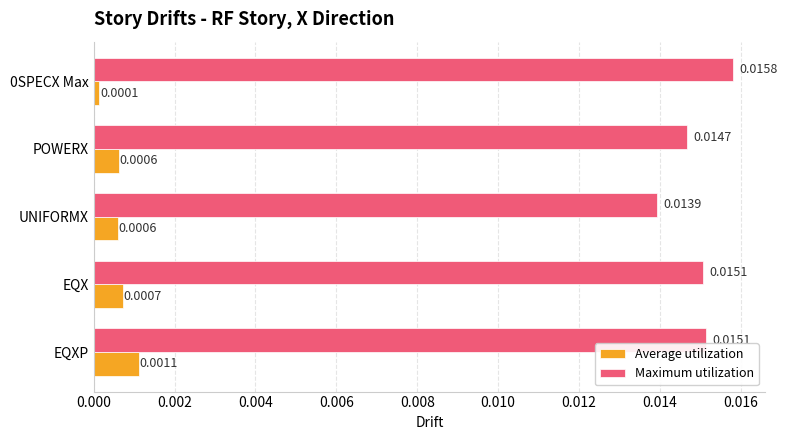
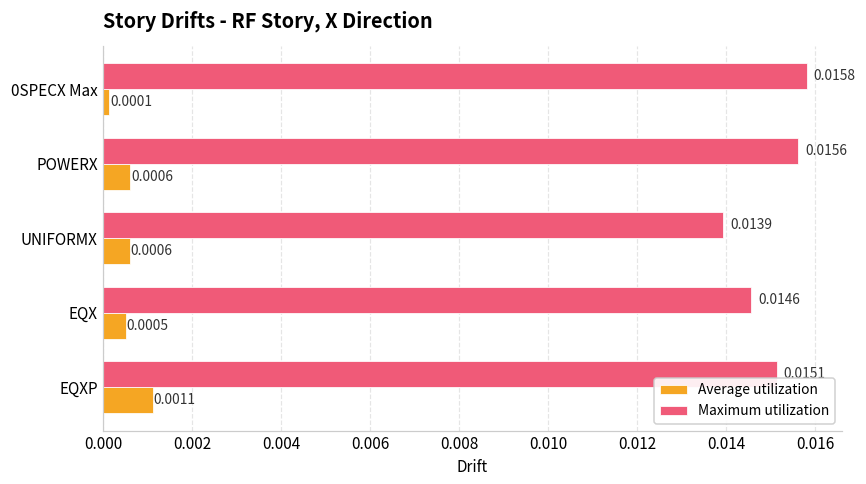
Maximum utilization, POWERX: 0.0147 -> 0.0156
Maximum utilization, EQX: 0.0151 -> 0.0146
Average utilization, EQX: 0.0007 -> 0.0005
